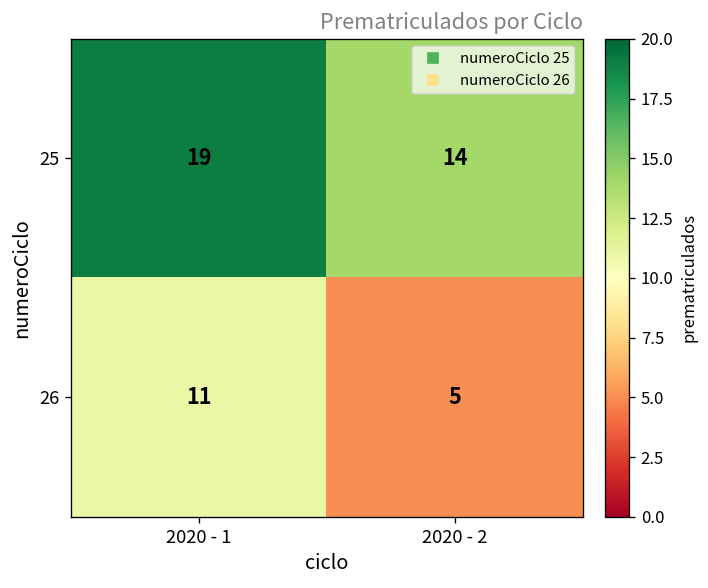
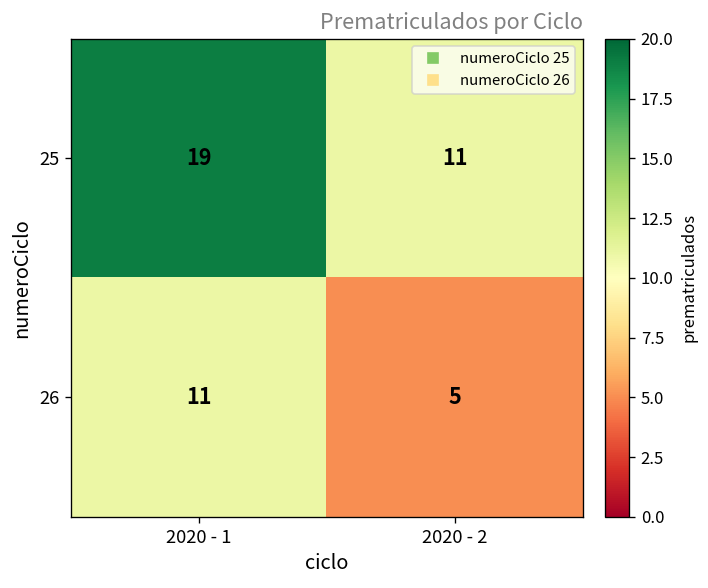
25, 2020 - 2: 14 -> 11
